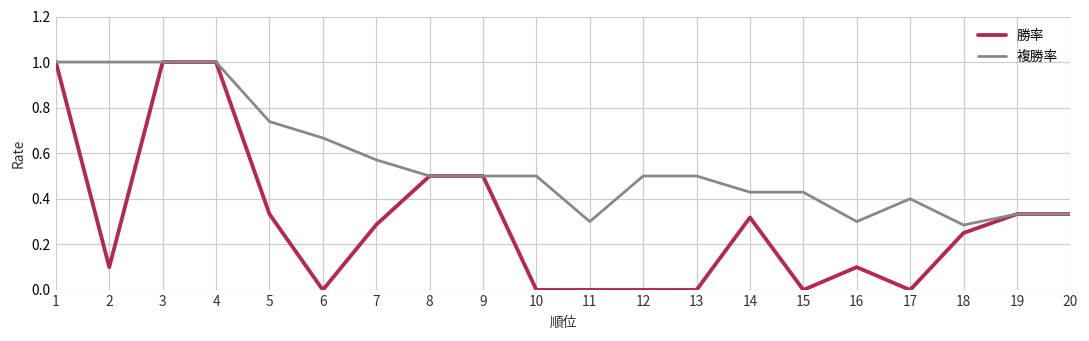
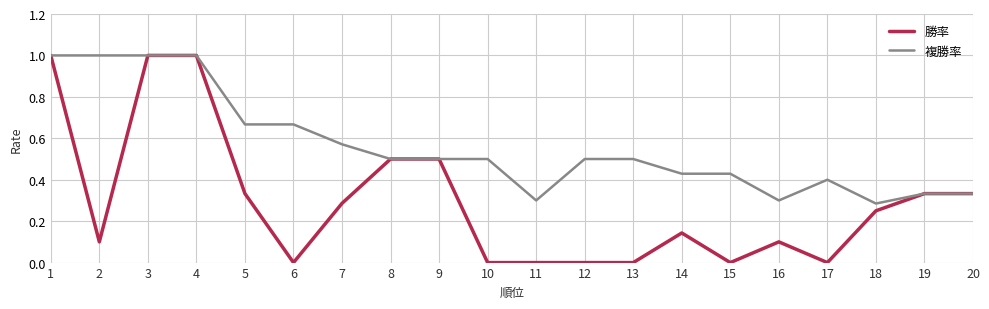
複勝率, 5: 0.74 -> 0.67
勝率, 14: 0.32 -> 0.14
